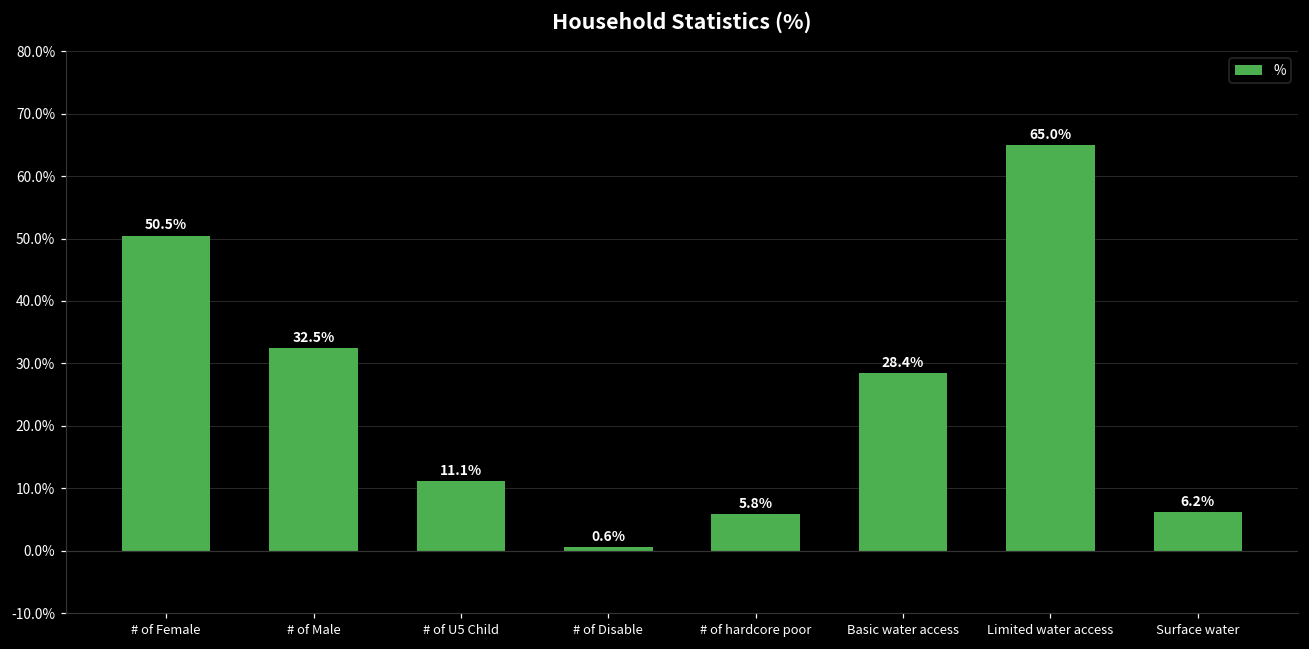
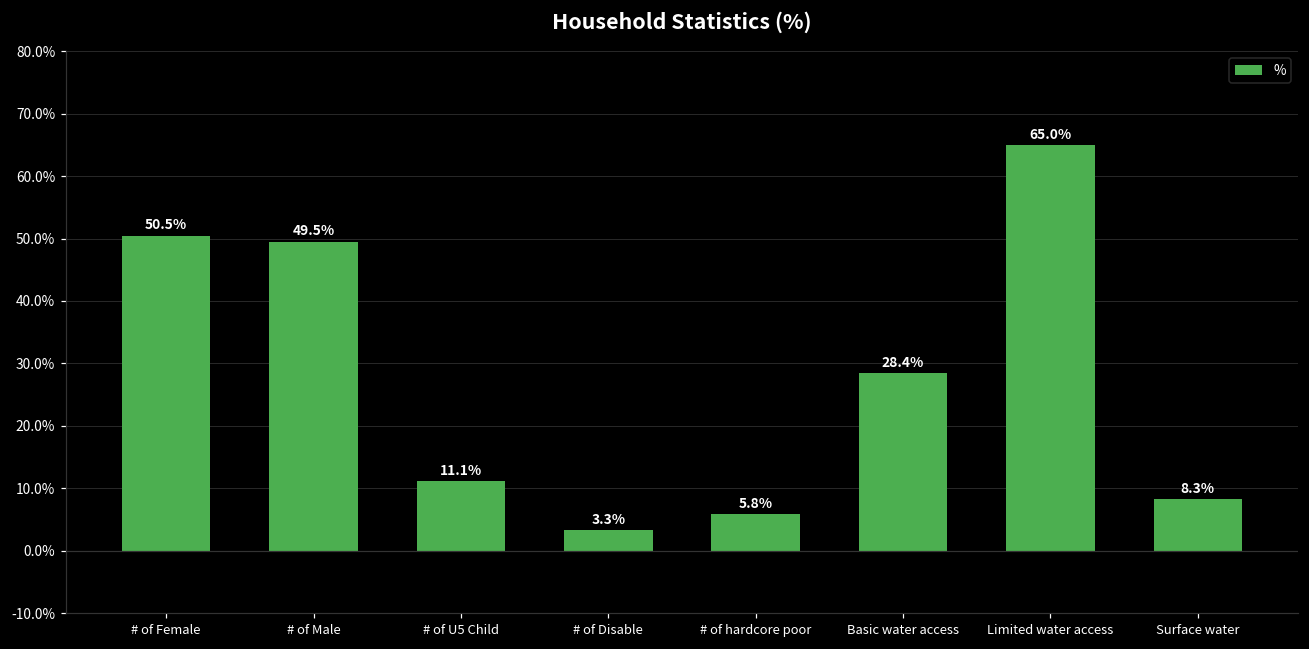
# of Male: 32.5% -> 49.5%
# of Disable: 0.6% -> 3.3%
Surface water: 6.2% -> 8.3%
